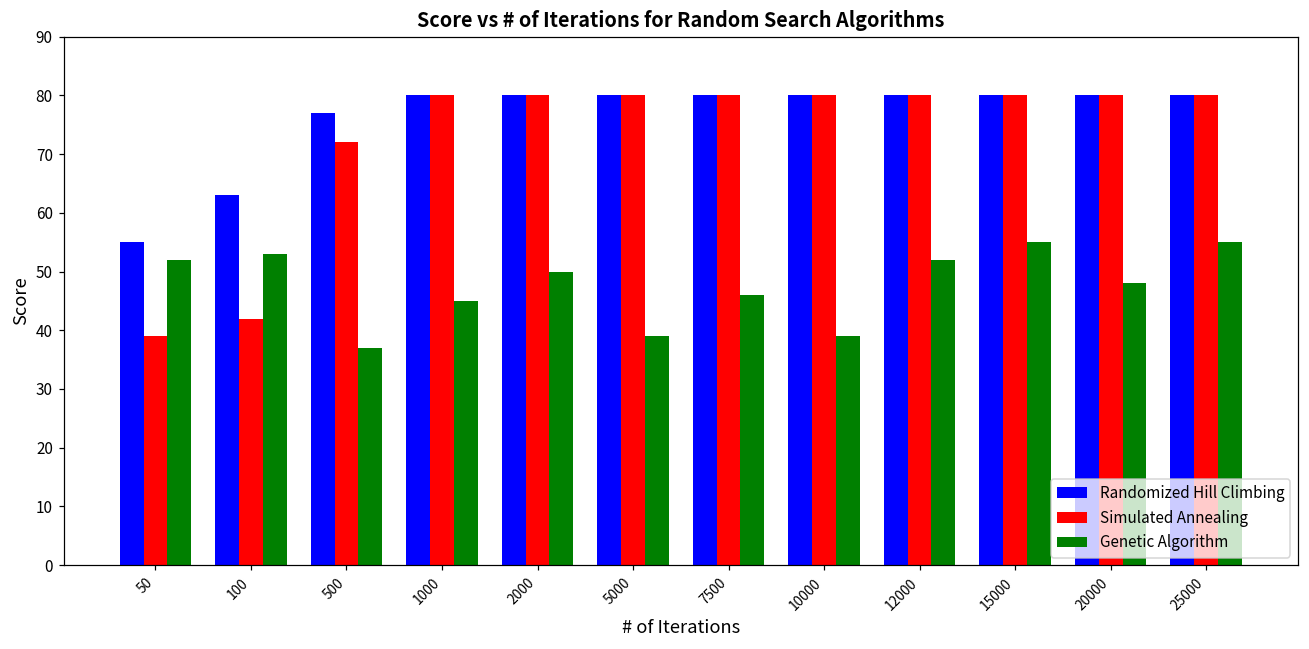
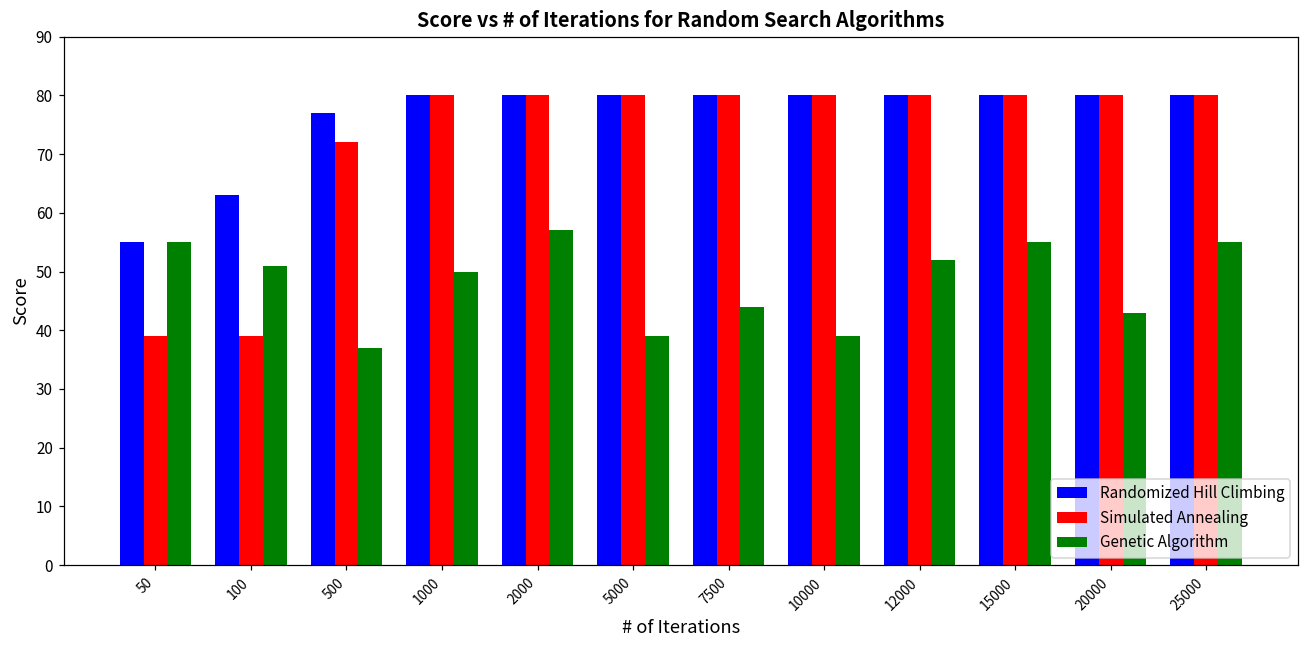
Genetic Algorithm, 50: 52 -> 55
Simulated Annealing, 100: 42 -> 39
Genetic Algorithm, 100: 53 -> 51
Genetic Algorithm, 1000: 45 -> 50
Genetic Algorithm, 2000: 50 -> 57
Genetic Algorithm, 7500: 46 -> 44
Genetic Algorithm, 20000: 48 -> 43
